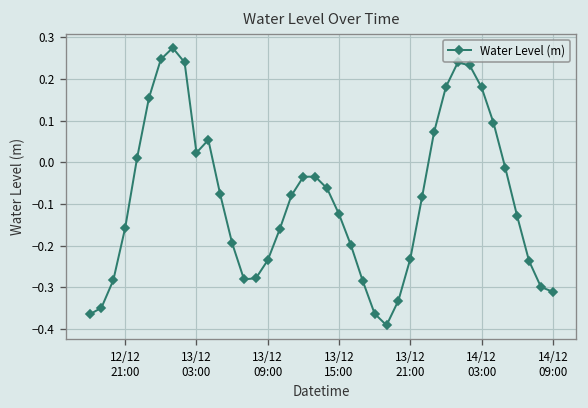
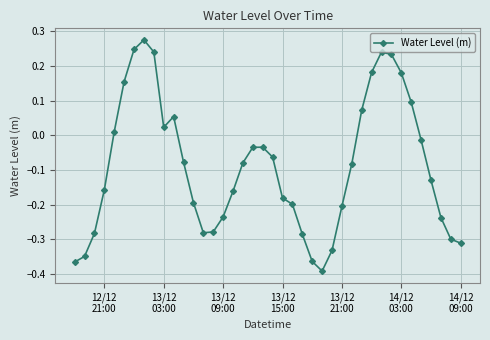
13/12 15:00: -0.12 -> -0.18
13/12 21:00: -0.23 -> -0.20
